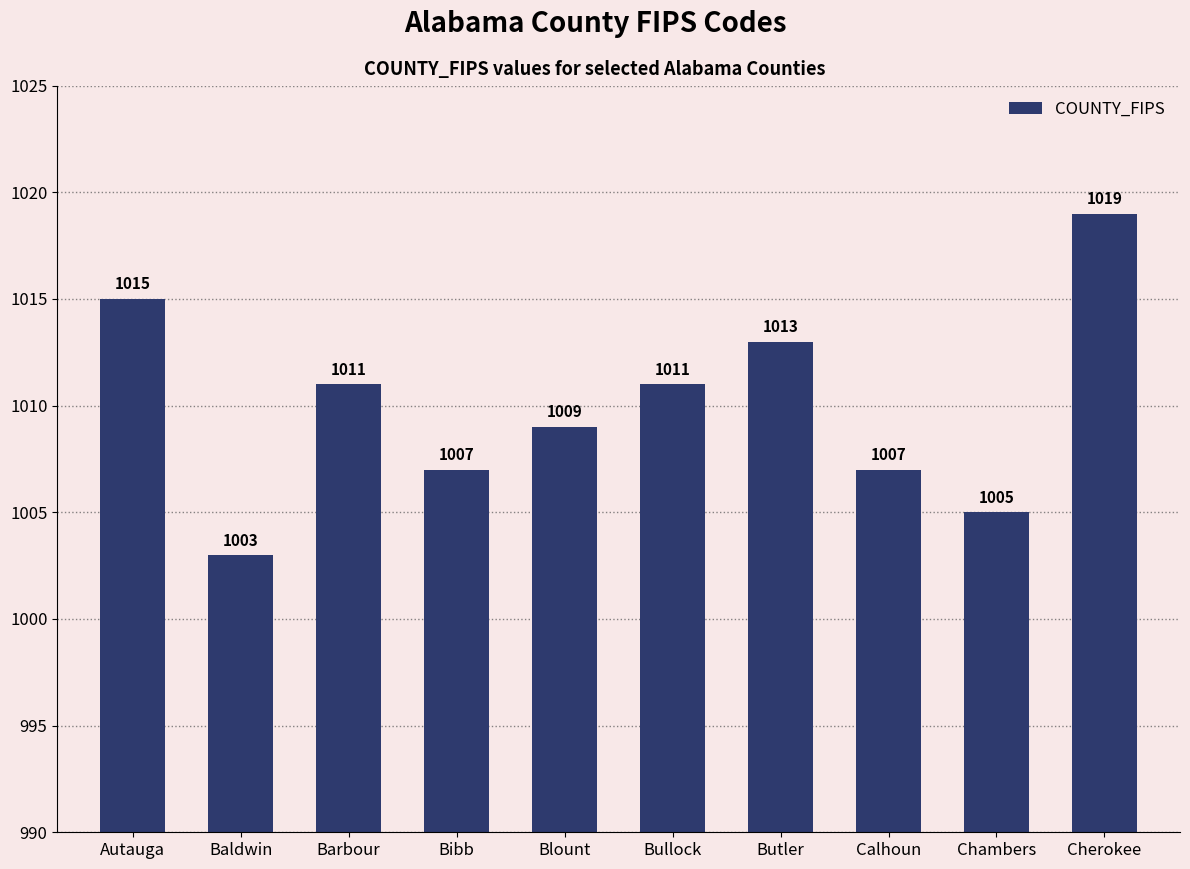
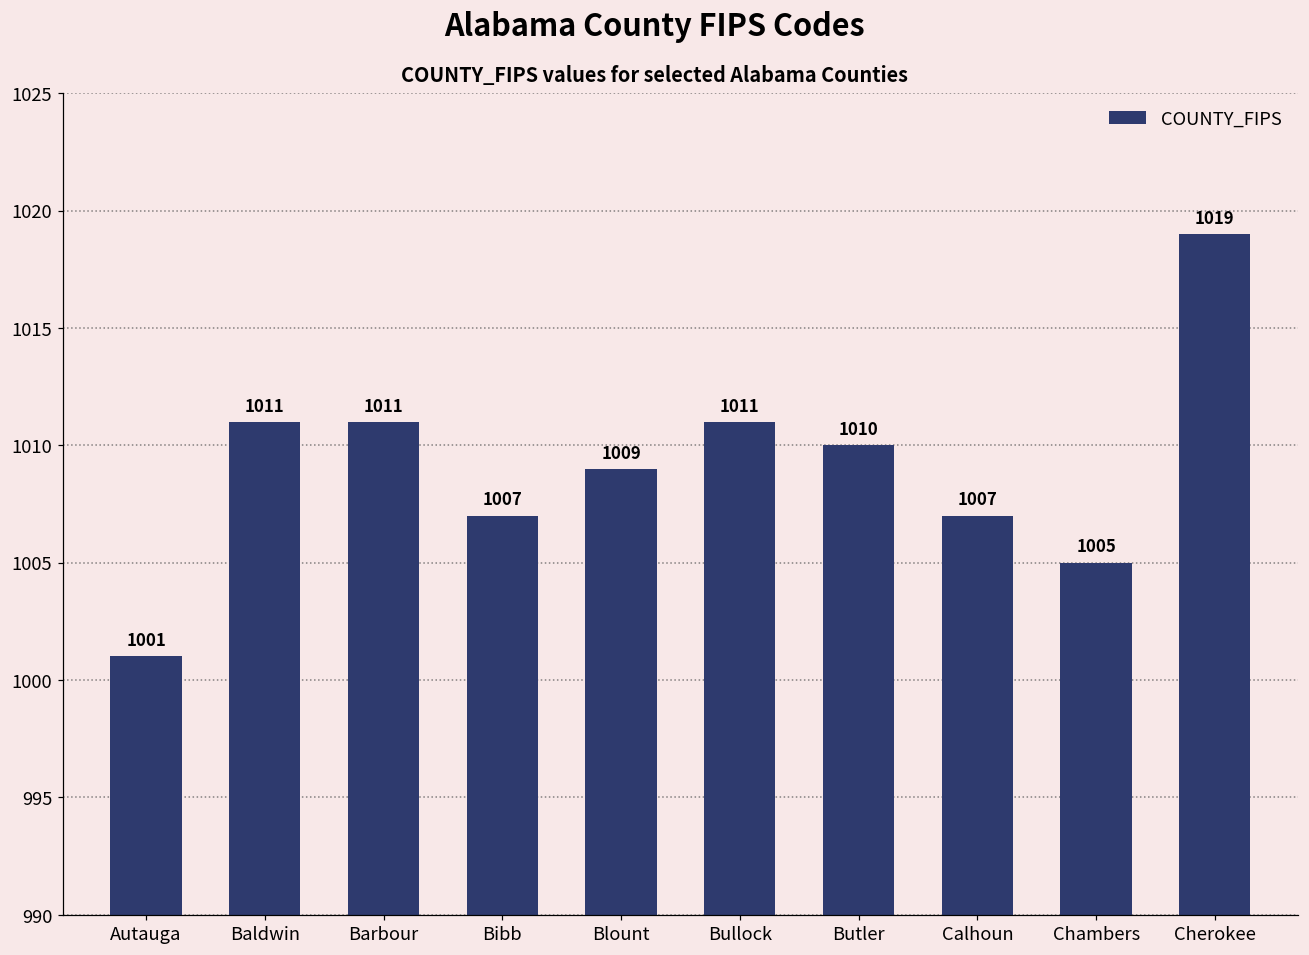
Autauga: 1015 -> 1001
Baldwin: 1003 -> 1011
Butler: 1013 -> 1010
